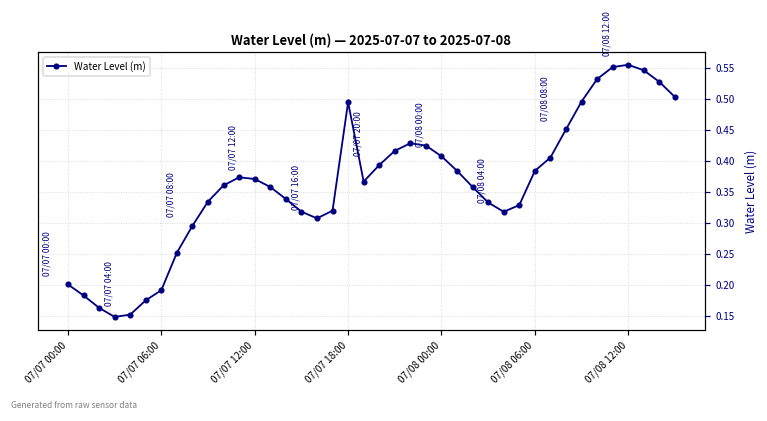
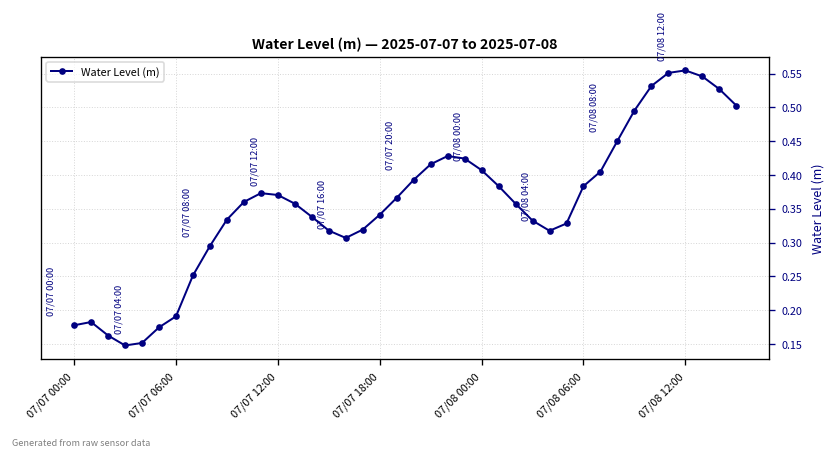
07/07 00:00: 0.20 -> 0.18
07/07 18:00: 0.49 -> 0.34
